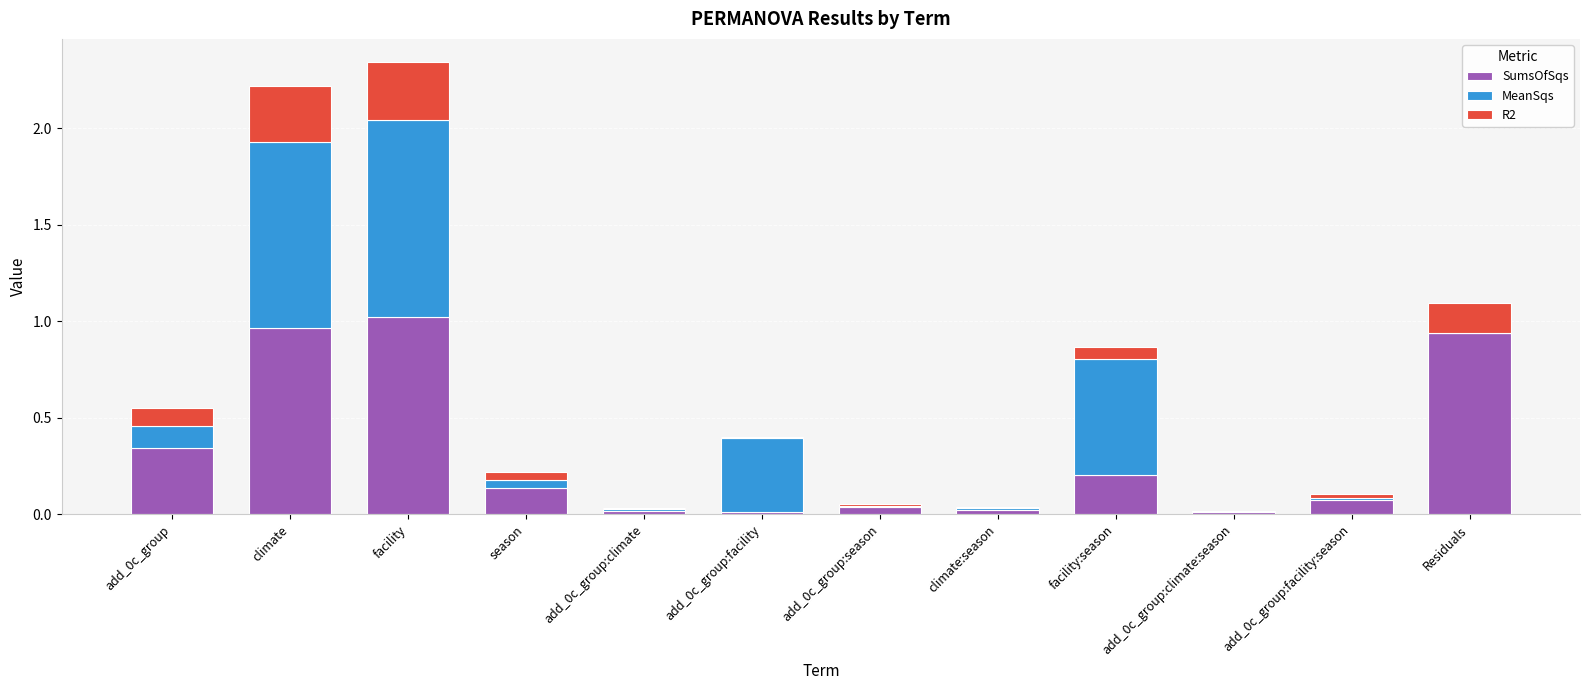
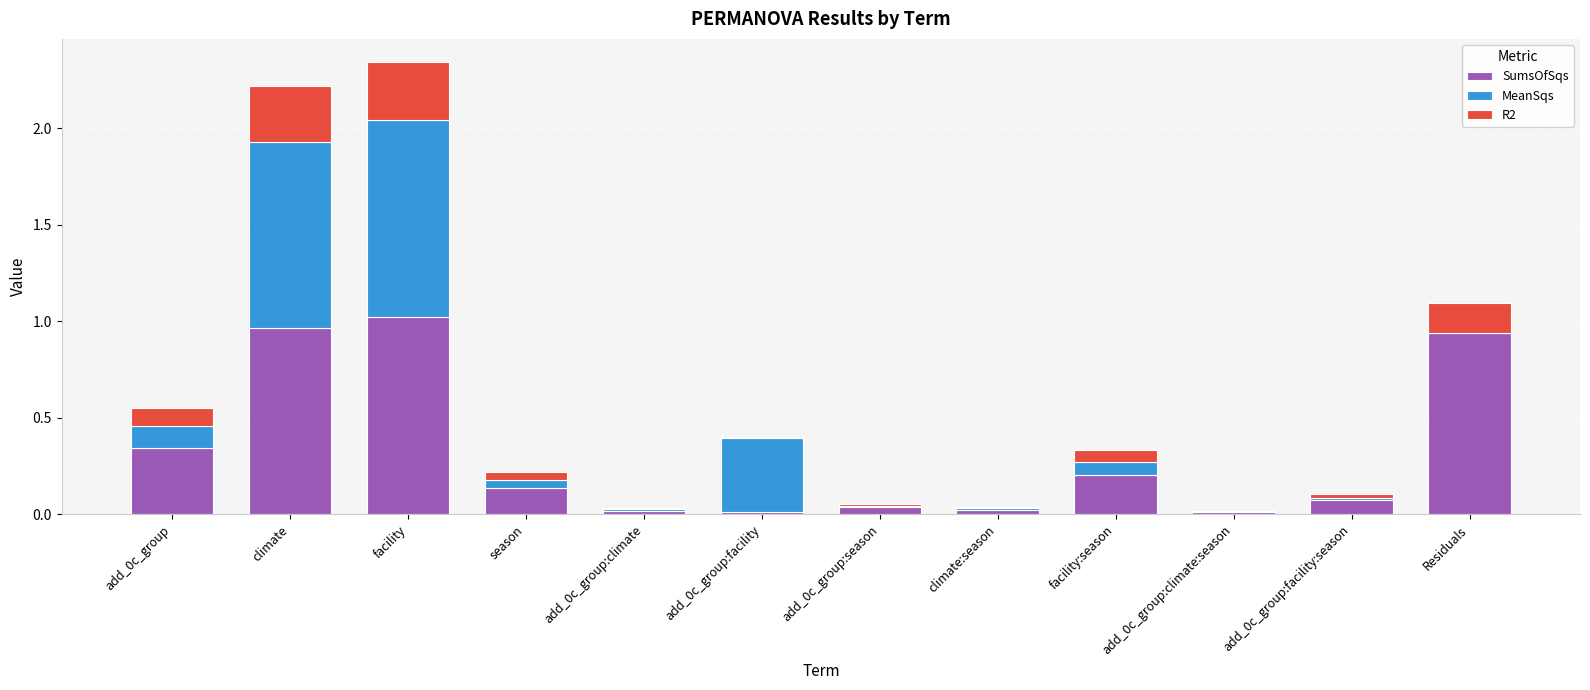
MeanSqs, facility:season: 0.60 -> 0.07
